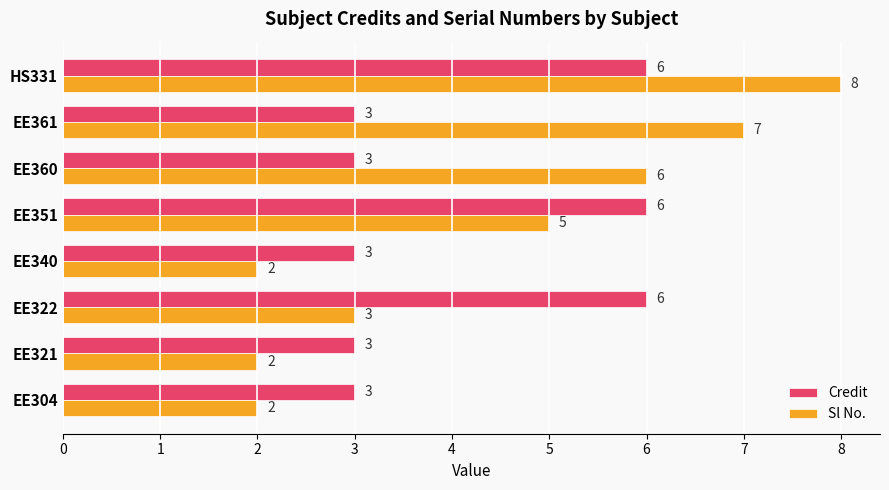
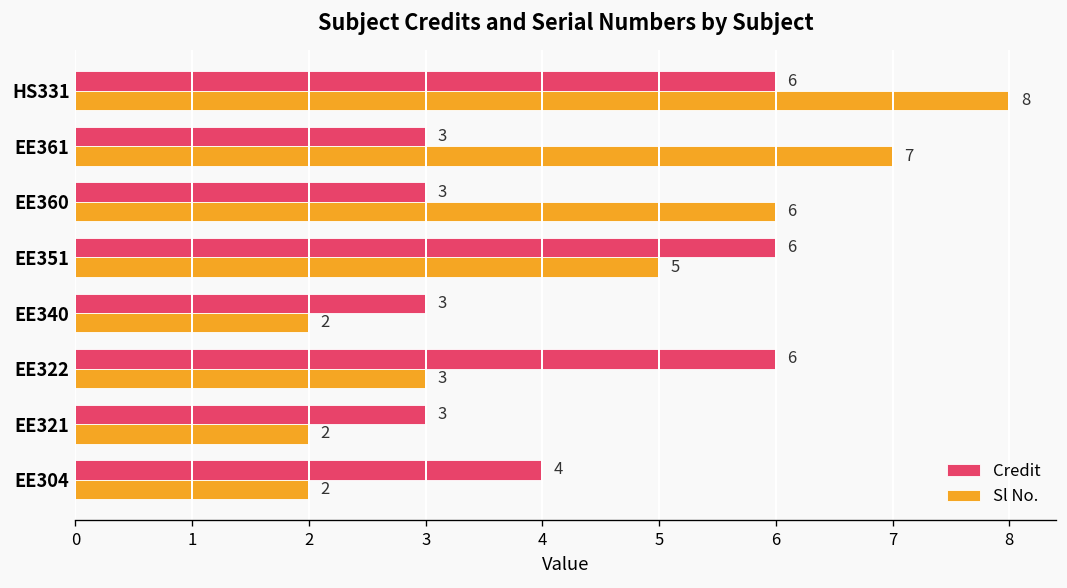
Credit, EE304: 3 -> 4
